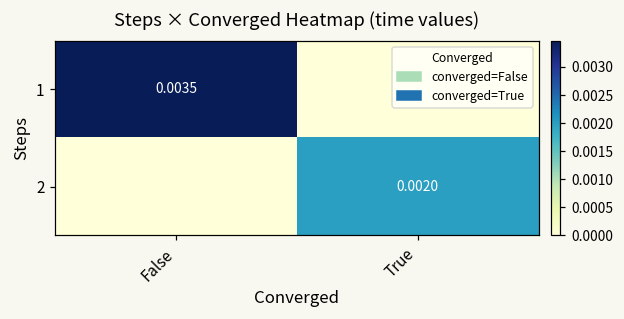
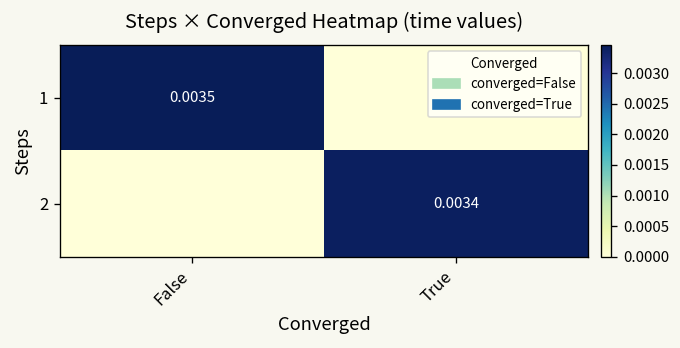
2, True: 0.0020 -> 0.0034
